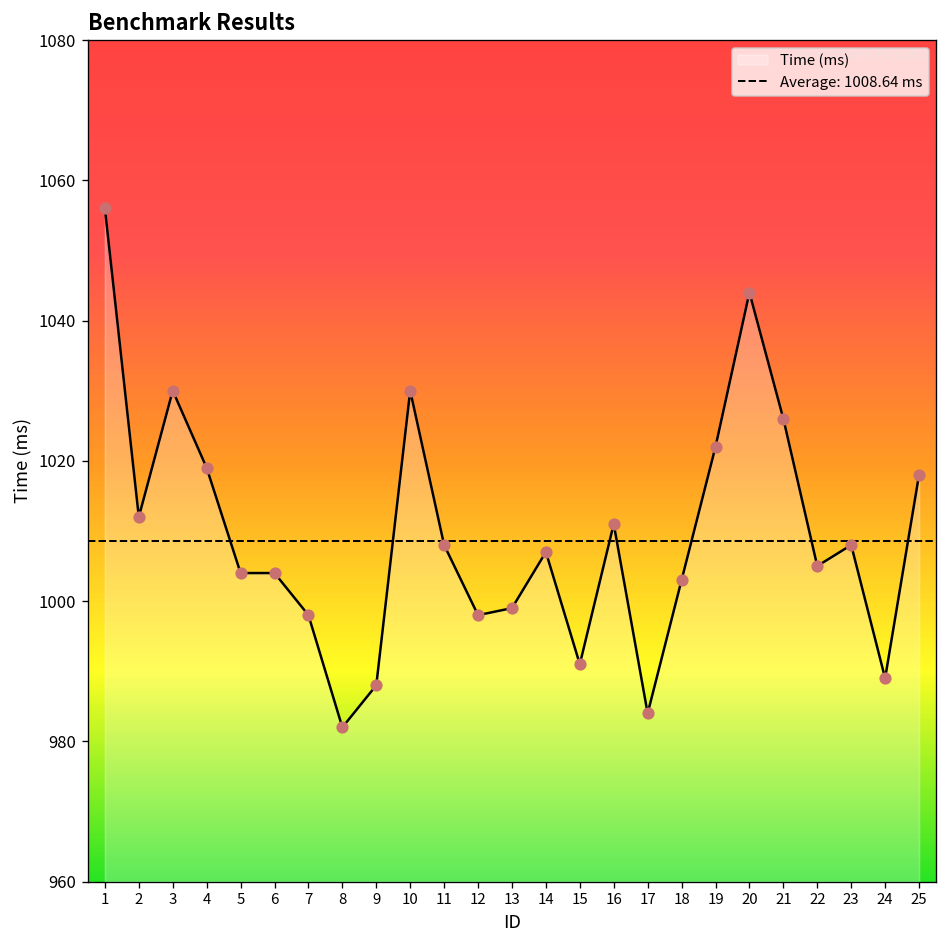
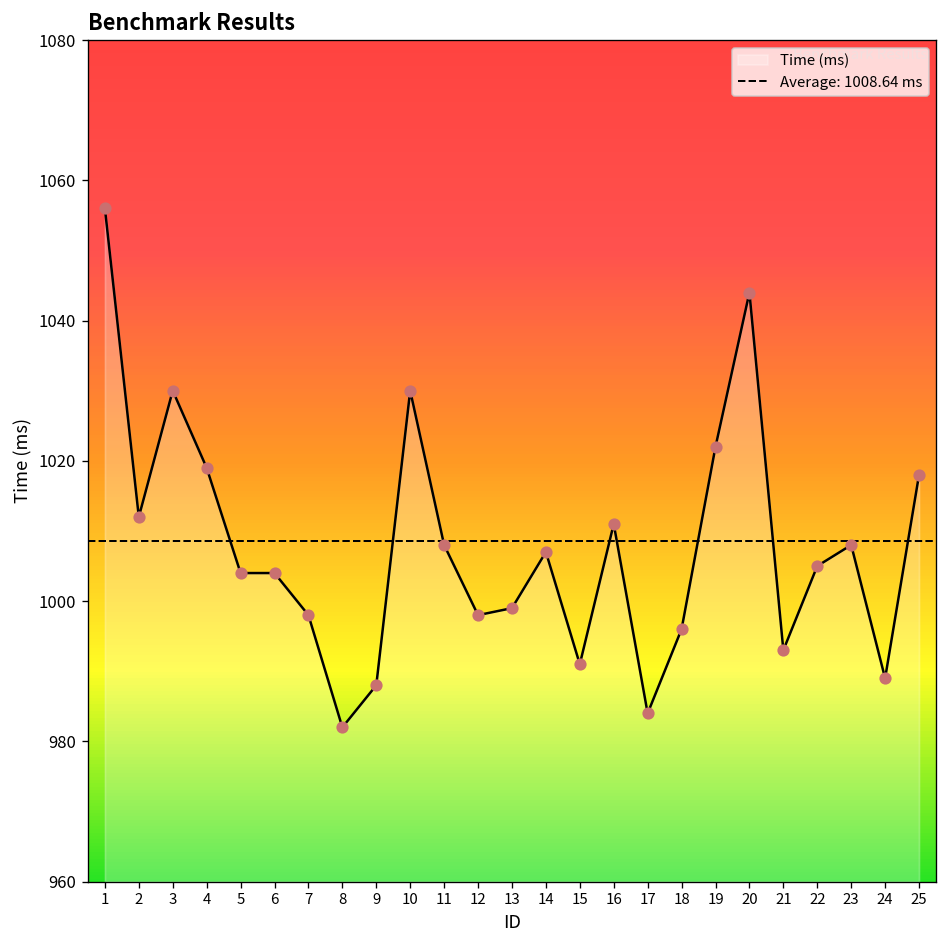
18: 1003 -> 996
21: 1026 -> 993
